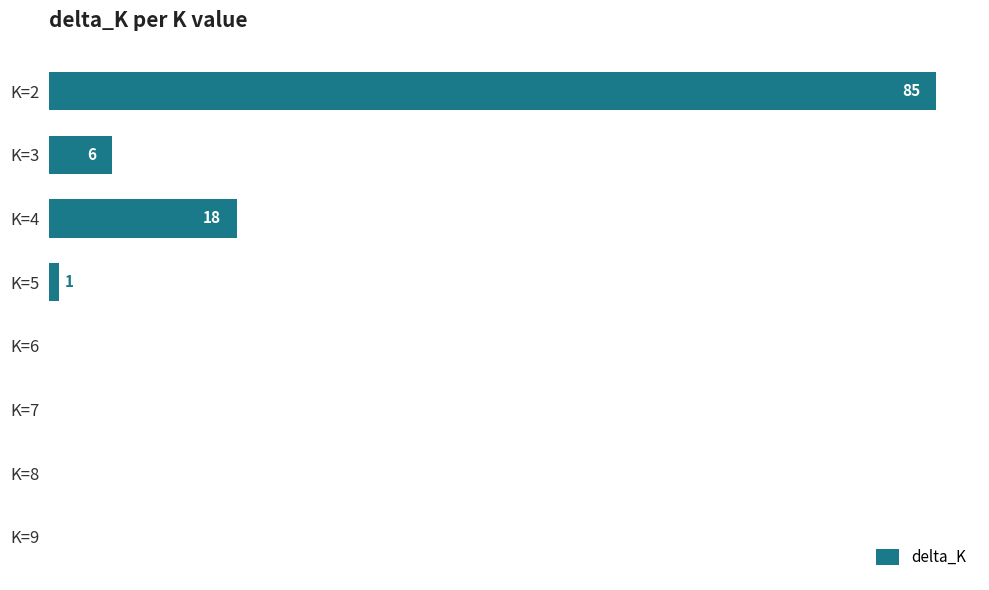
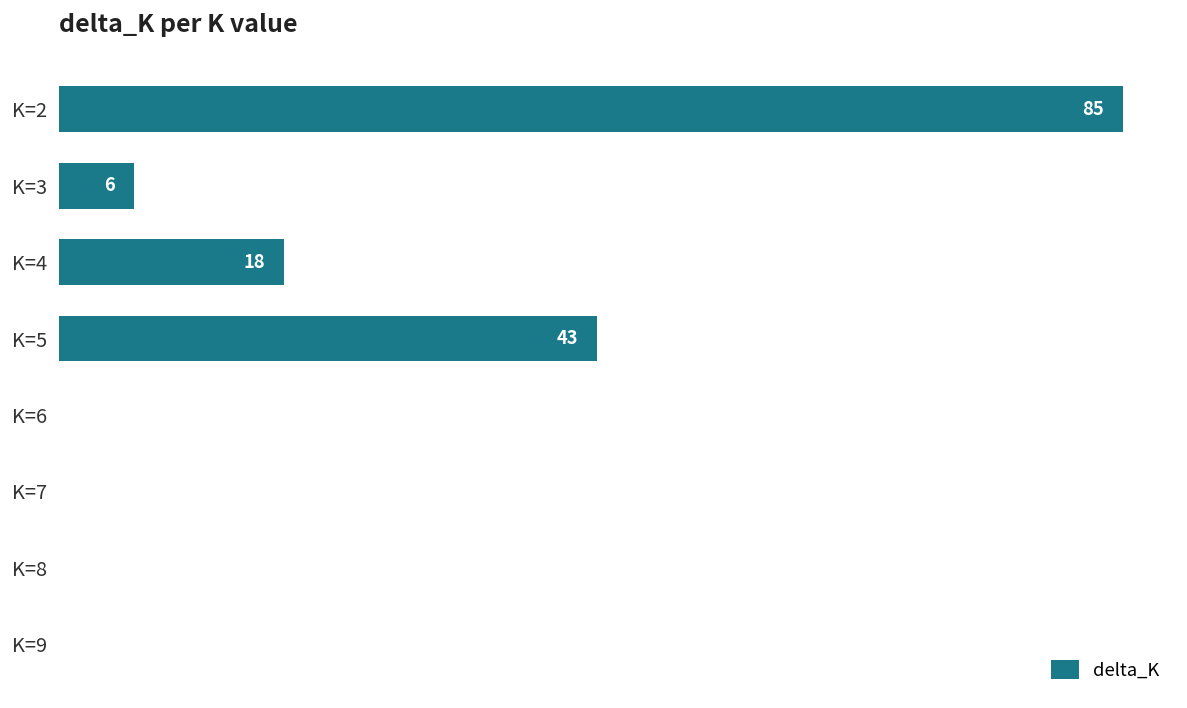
K=5: 1 -> 43
